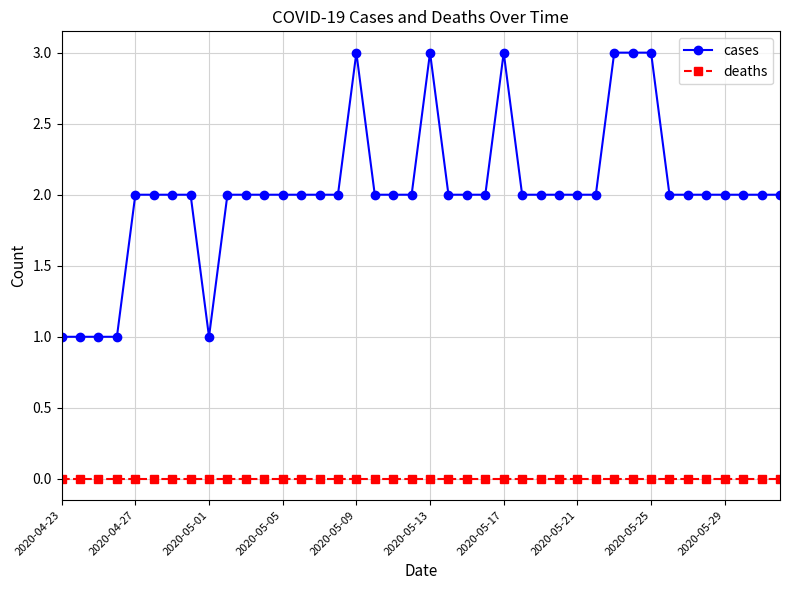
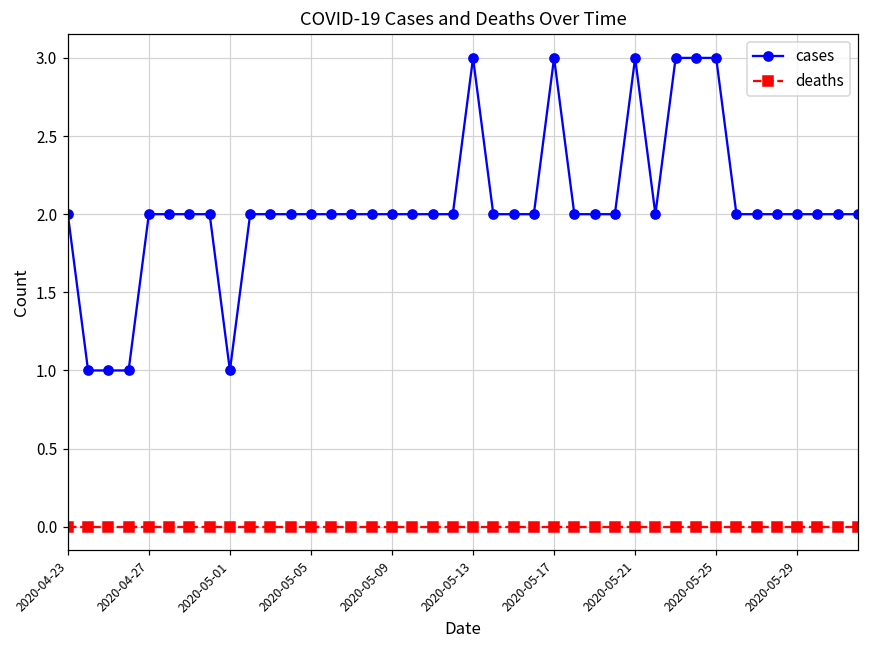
cases, 2020-04-23: 1 -> 2
cases, 2020-05-09: 3 -> 2
cases, 2020-05-21: 2 -> 3
